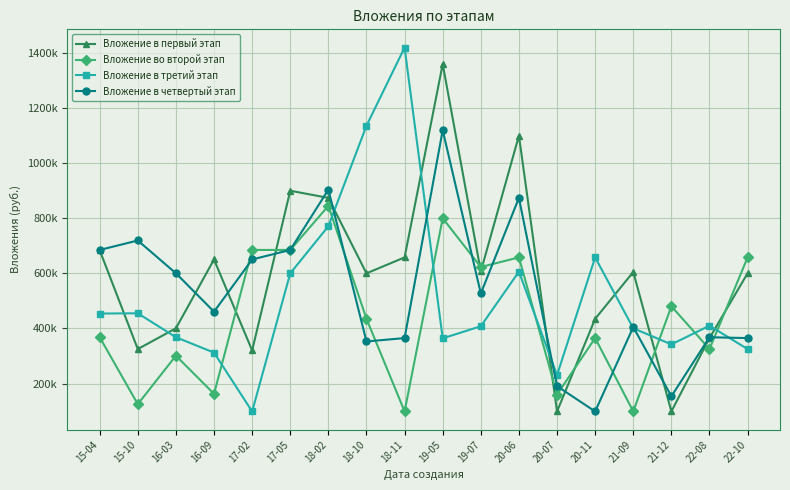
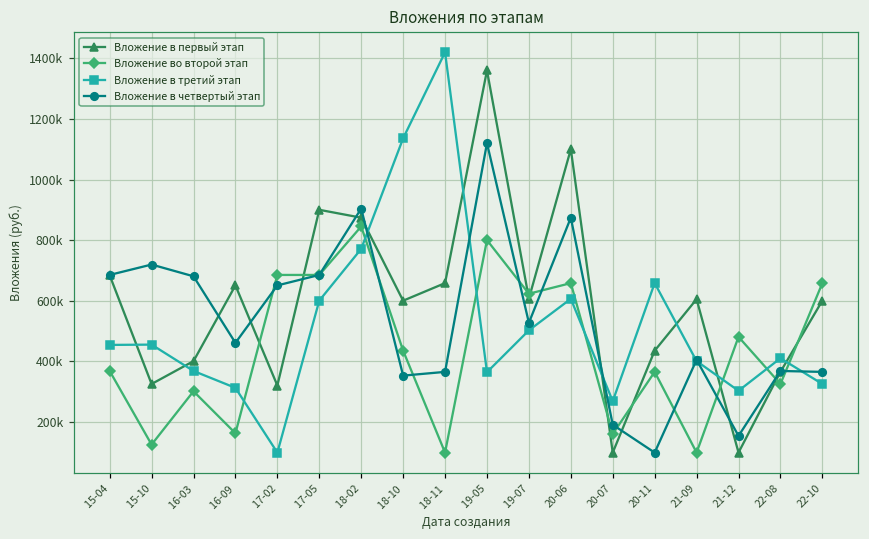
Вложение в четвертый этап, 16-03: 600000 -> 680000
Вложение в третий этап, 19-07: 410000 -> 500000
Вложение в третий этап, 20-07: 230000 -> 270000
Вложение в третий этап, 21-12: 340000 -> 300000
